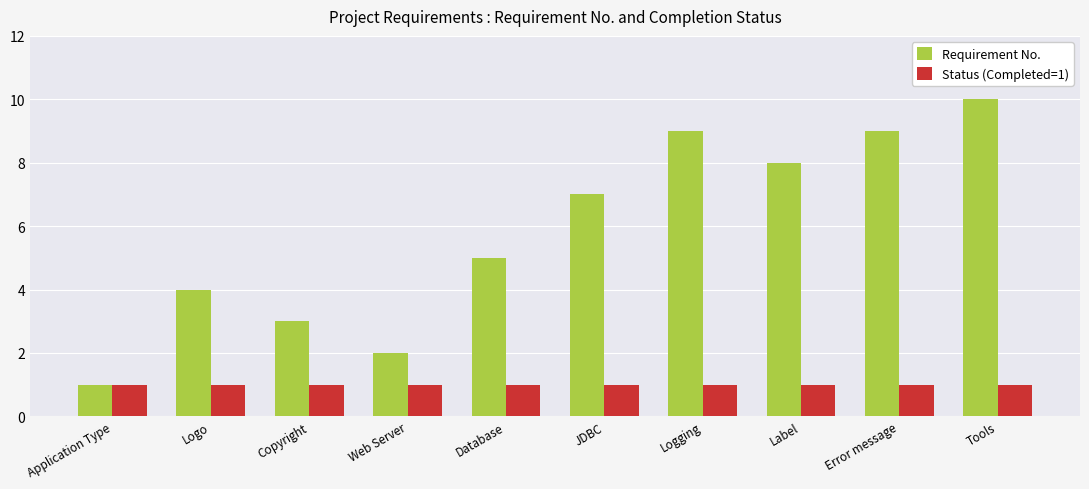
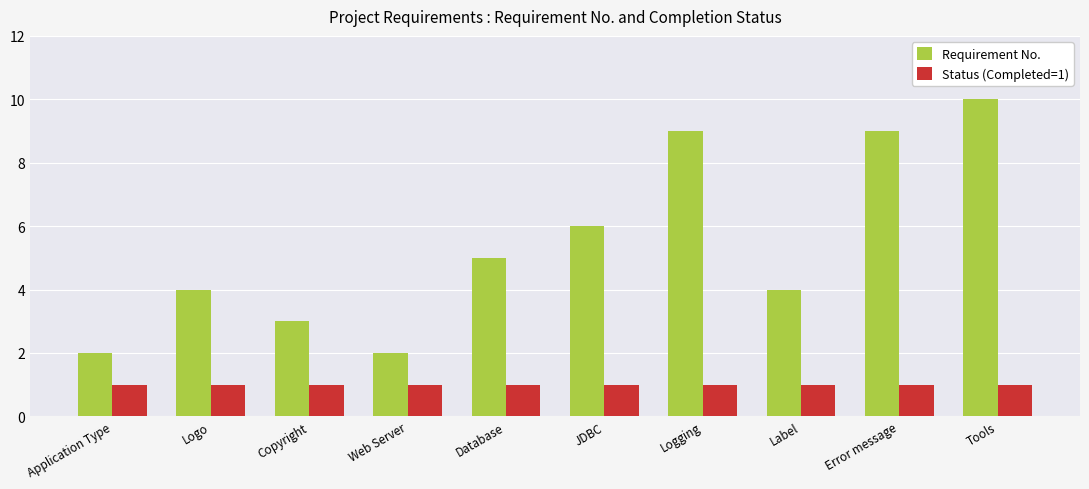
Requirement No., Application Type: 1 -> 2
Requirement No., JDBC: 7 -> 6
Requirement No., Label: 8 -> 4
